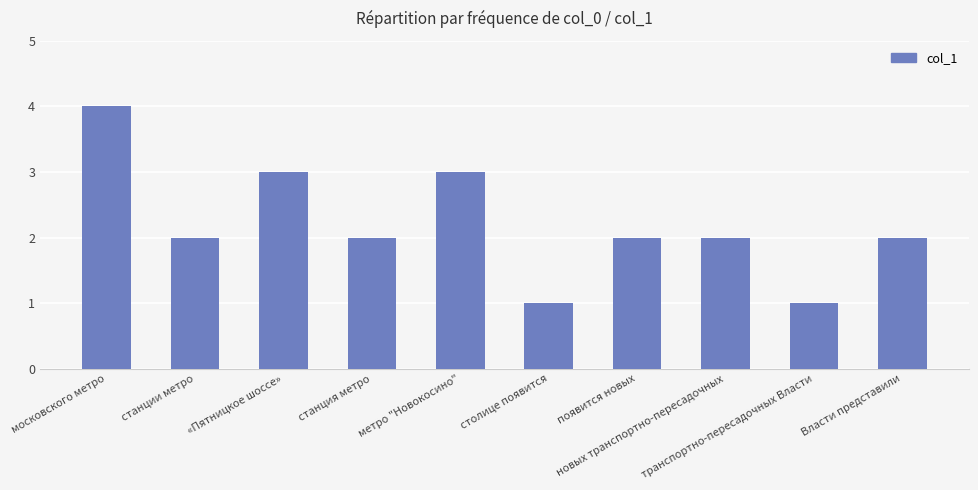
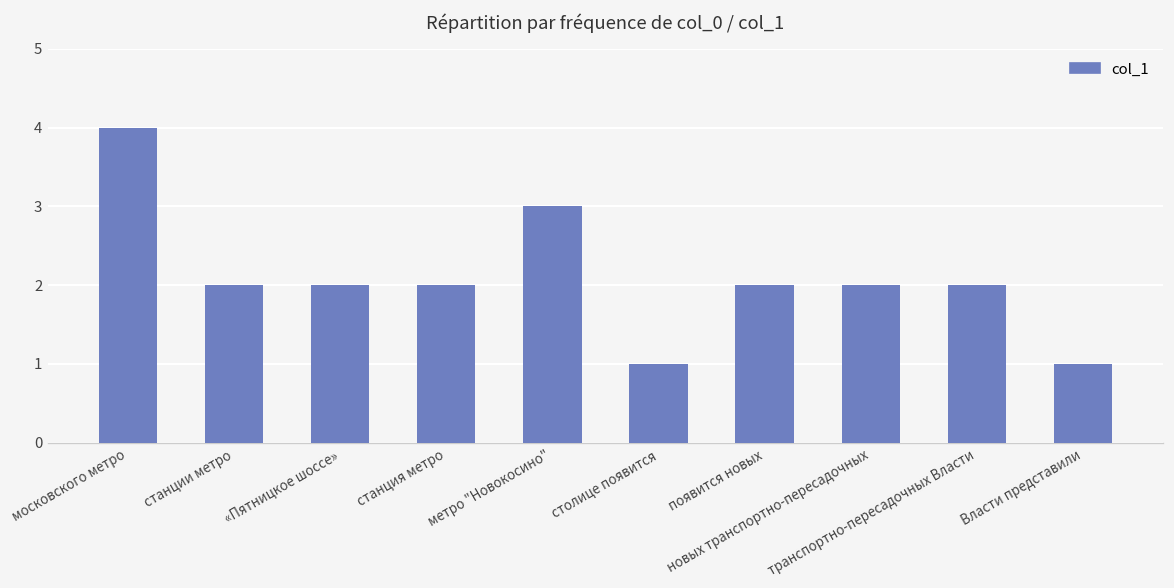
«Пятницкое шоссе»: 3 -> 2
транспортно-пересадочных Власти: 1 -> 2
Власти представили: 2 -> 1
